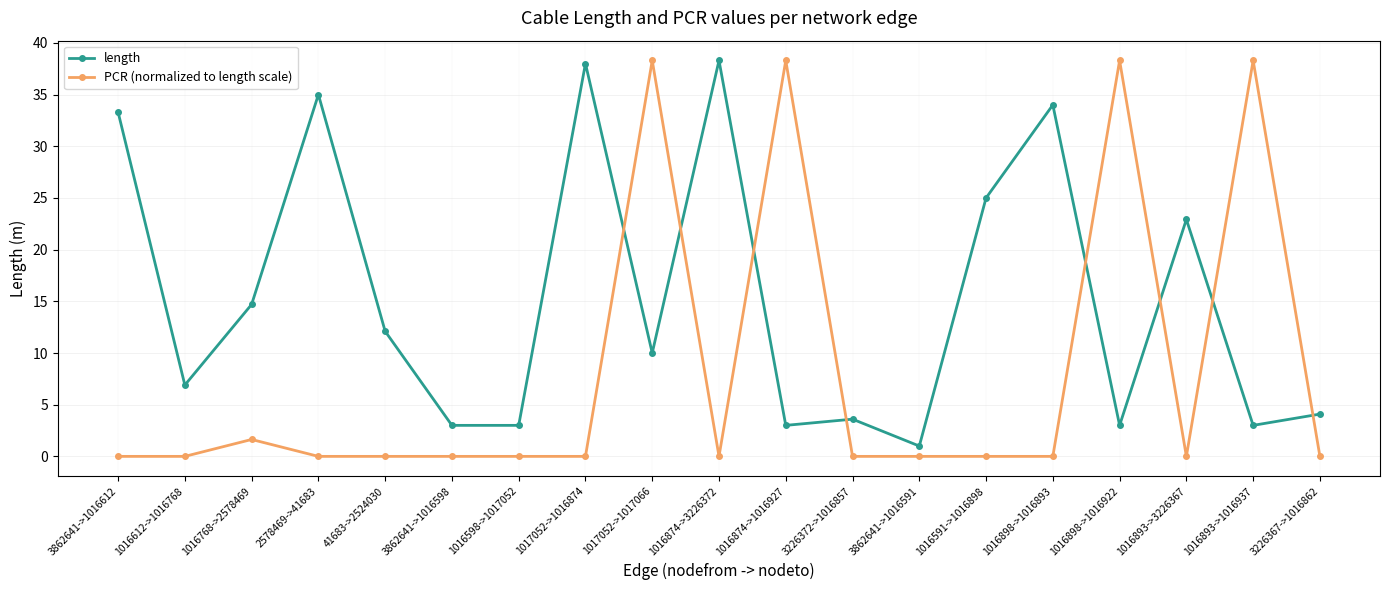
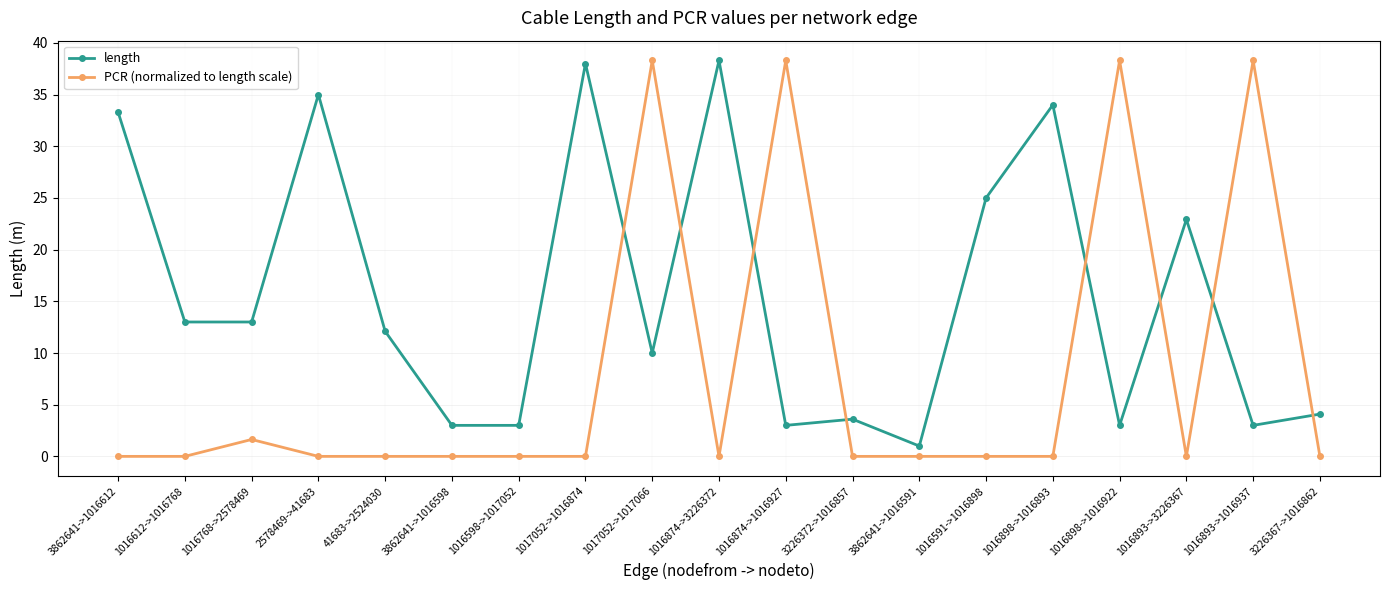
length, 1016612->1016768: 6.9 -> 13.0
length, 1016768->2578469: 14.7 -> 13.0
